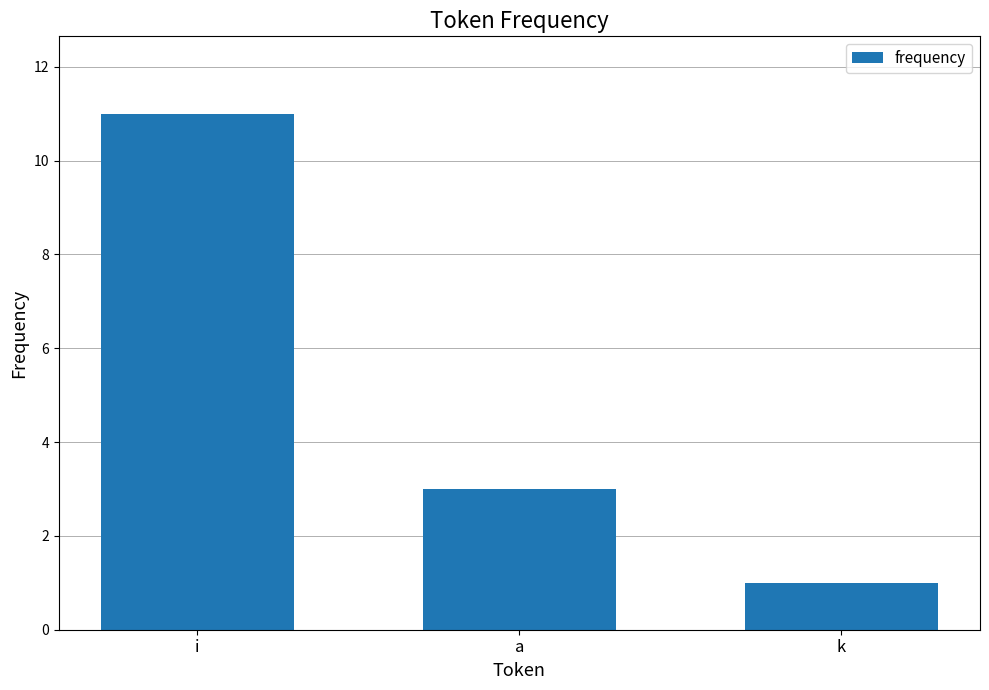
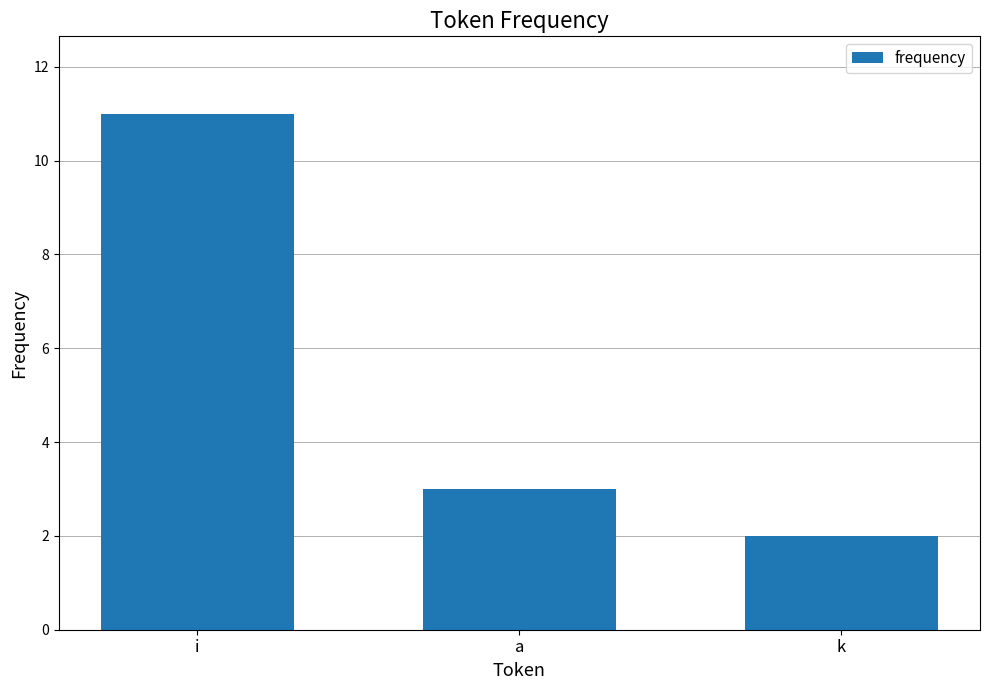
k: 1 -> 2
